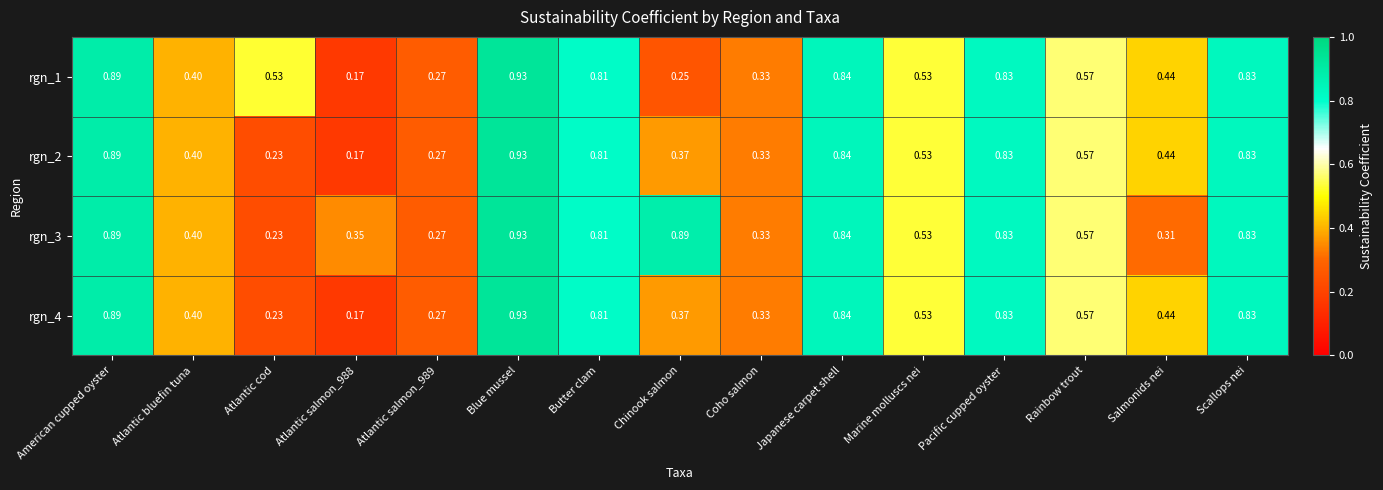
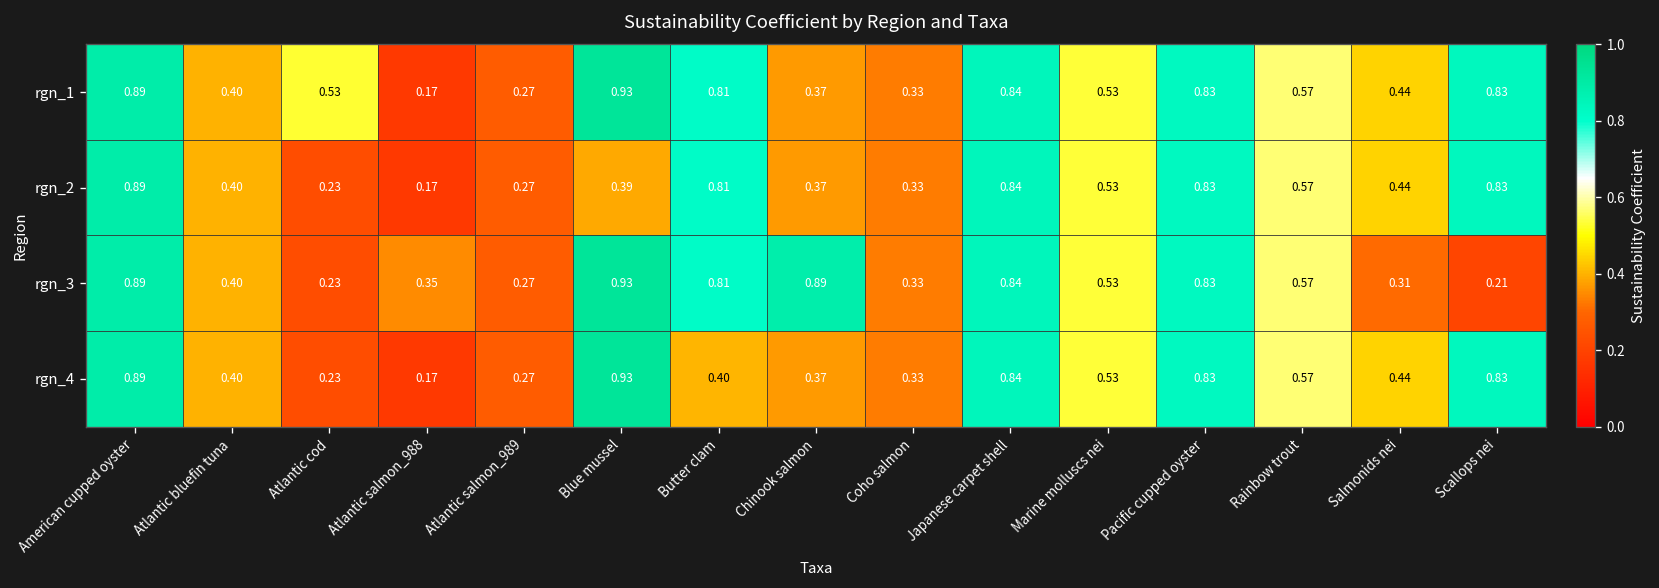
rgn_1, Chinook salmon: 0.25 -> 0.37
rgn_2, Blue mussel: 0.93 -> 0.39
rgn_3, Scallops nei: 0.83 -> 0.21
rgn_4, Butter clam: 0.81 -> 0.40
